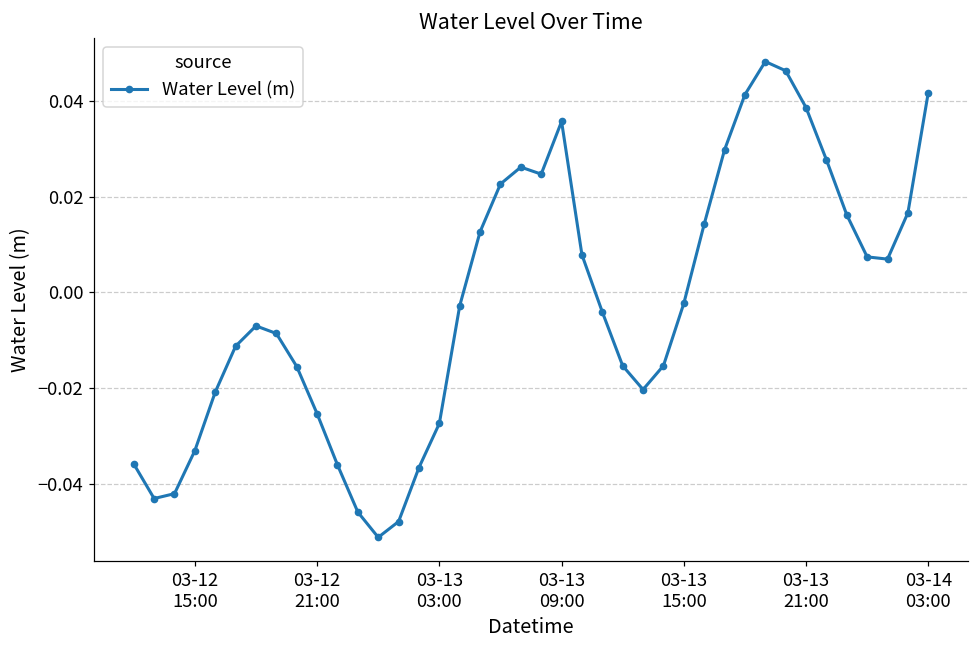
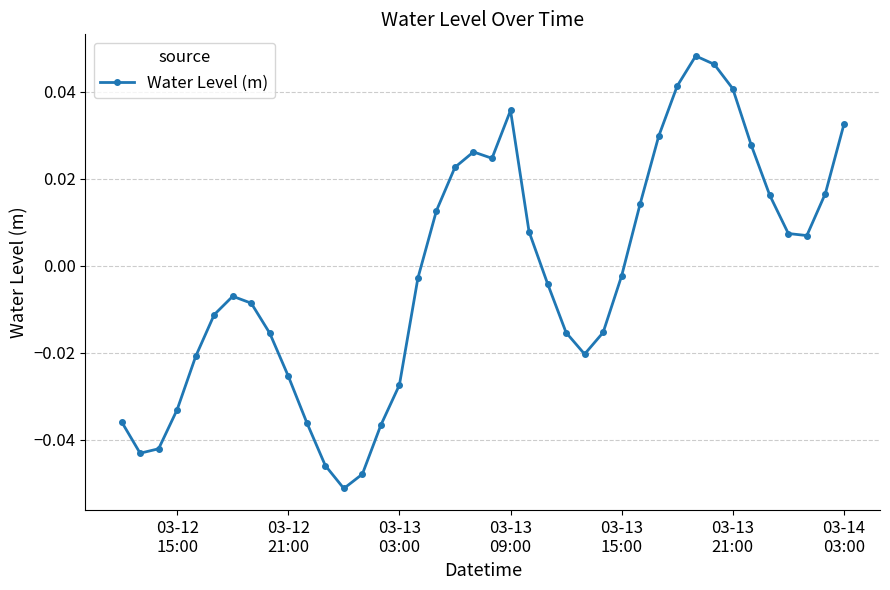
03-13 21:00: 0.039 -> 0.041
03-14 03:00: 0.042 -> 0.032
